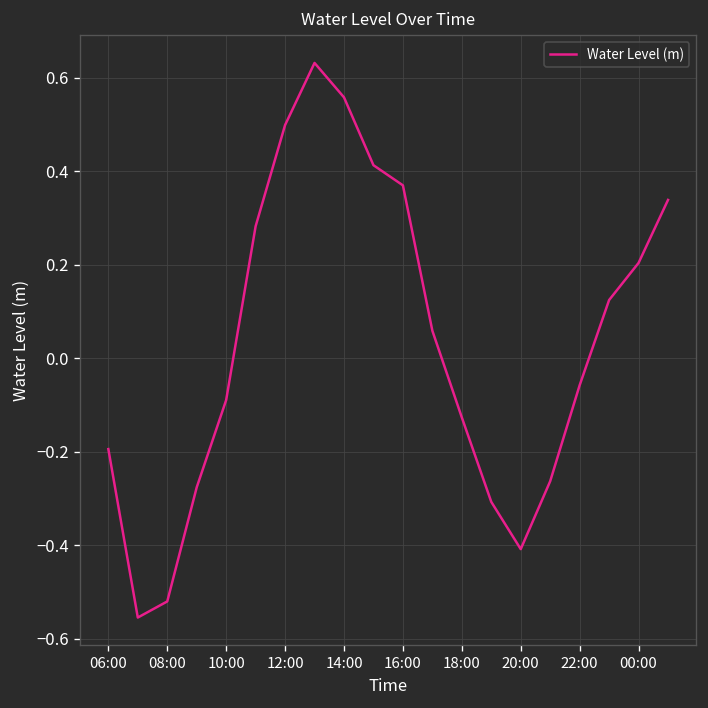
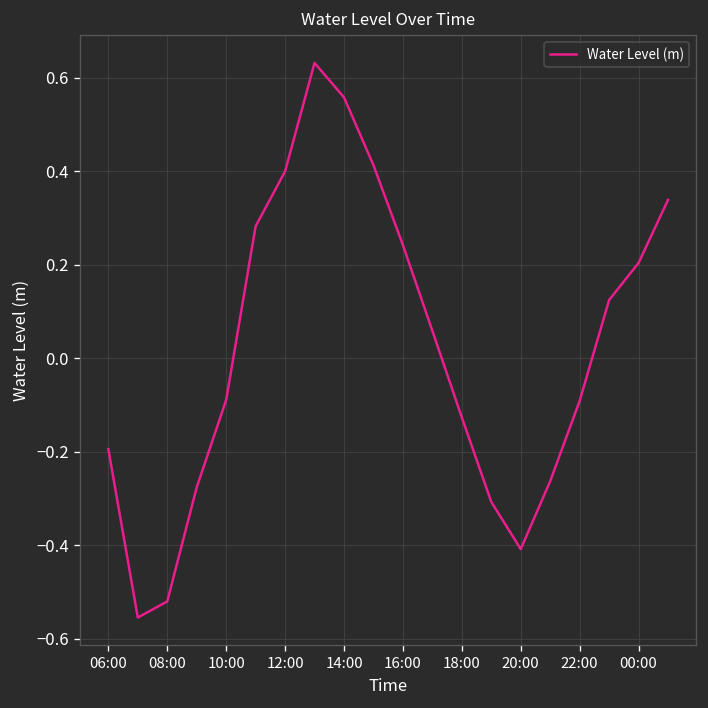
12:00: 0.50 -> 0.40
16:00: 0.37 -> 0.24
22:00: -0.06 -> -0.09
